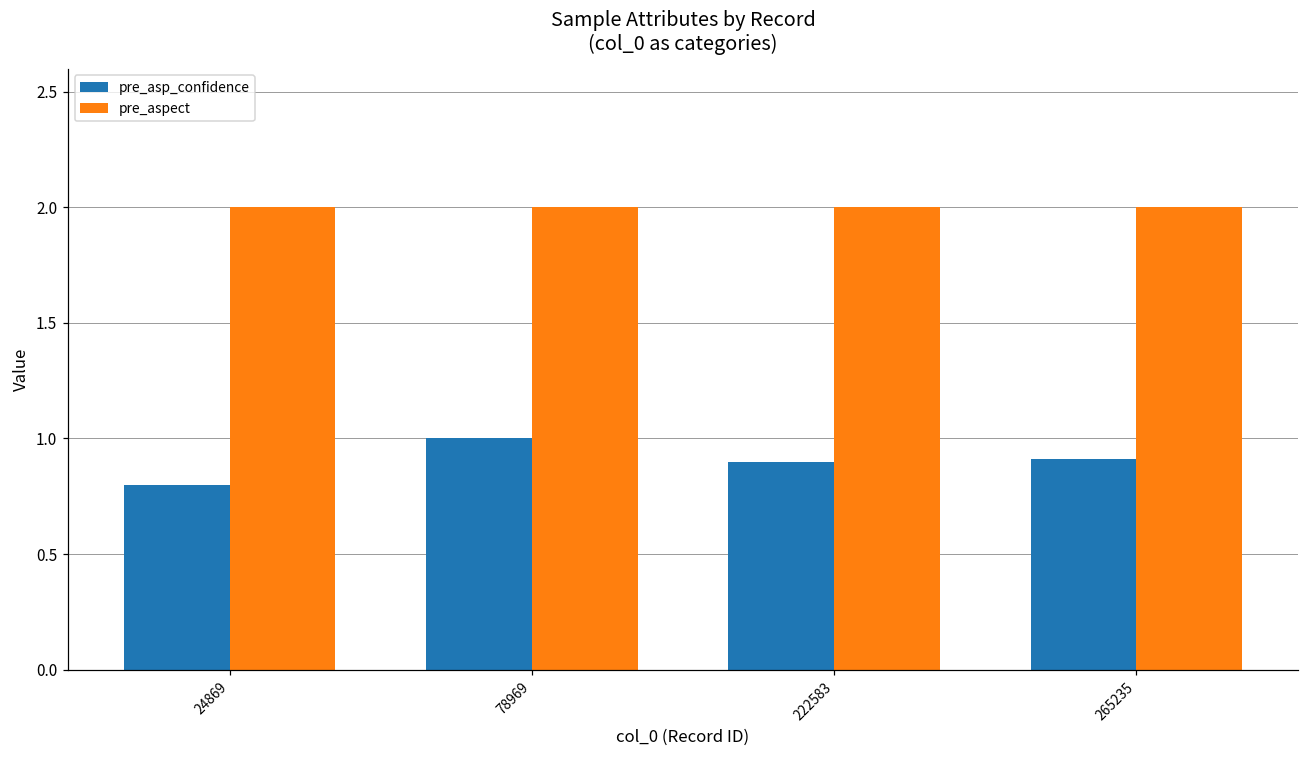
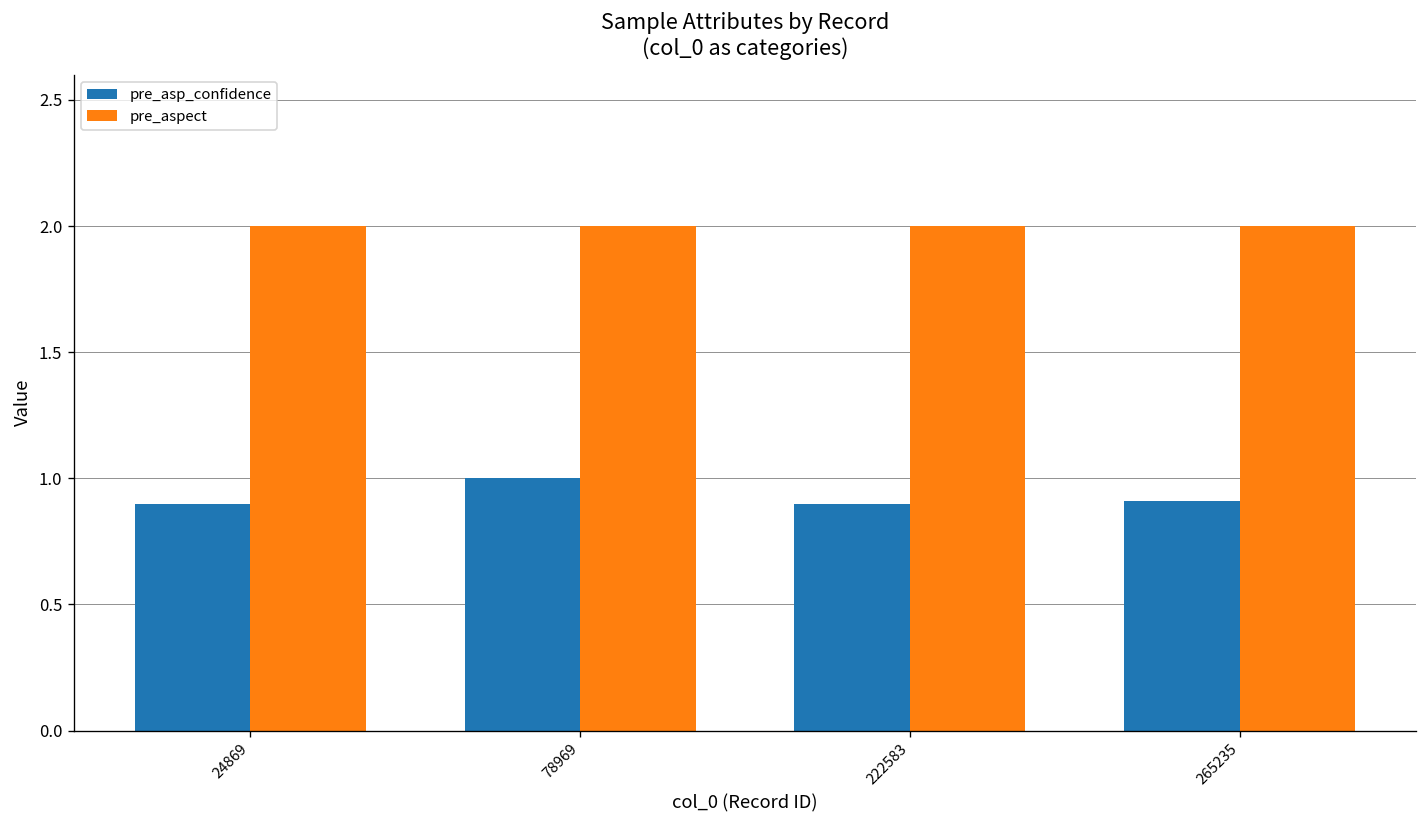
pre_asp_confidence, 24869: 0.8 -> 0.9
